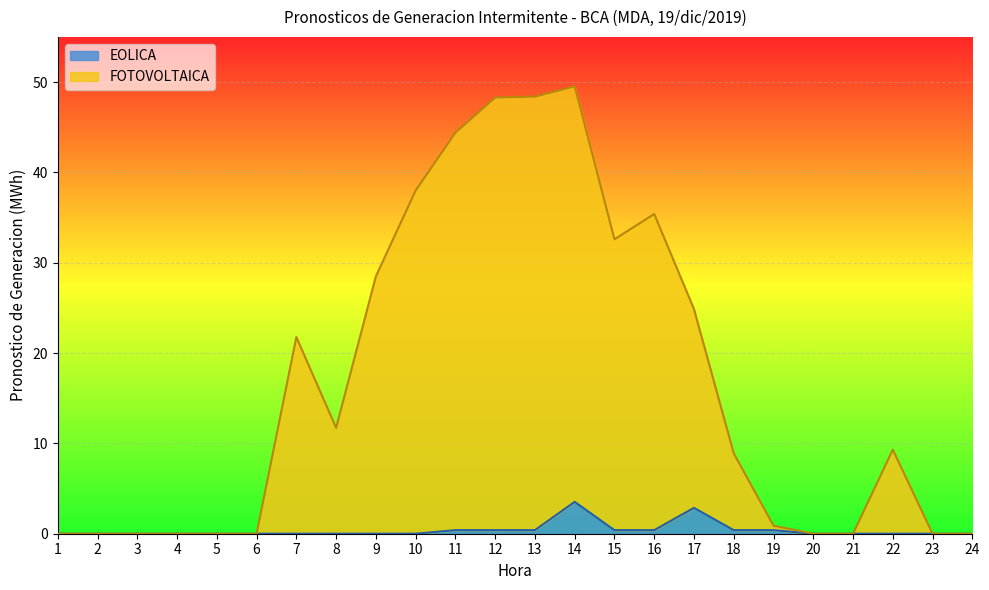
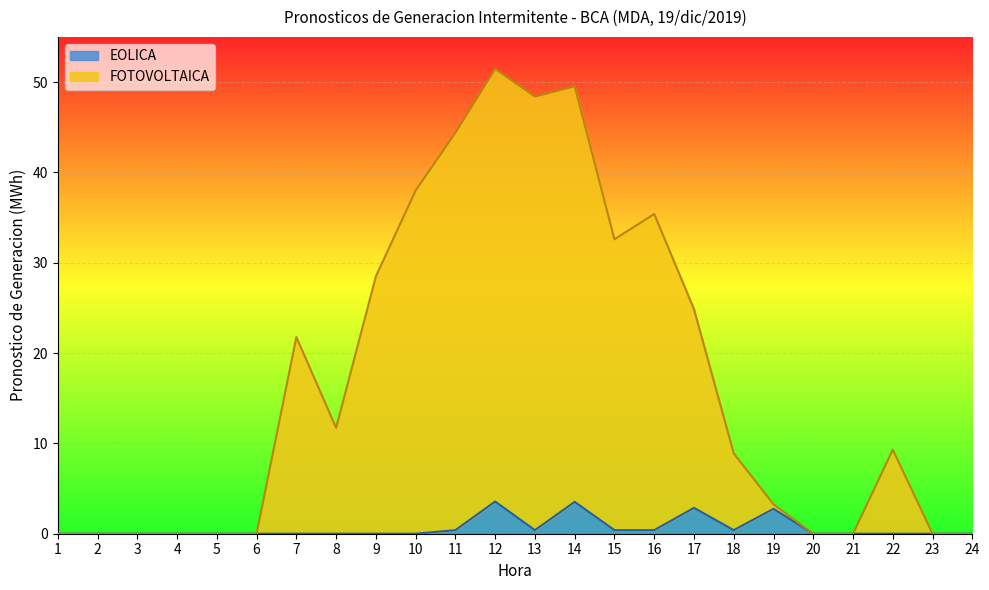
EOLICA, 12: 0 -> 4
EOLICA, 19: 0 -> 3
